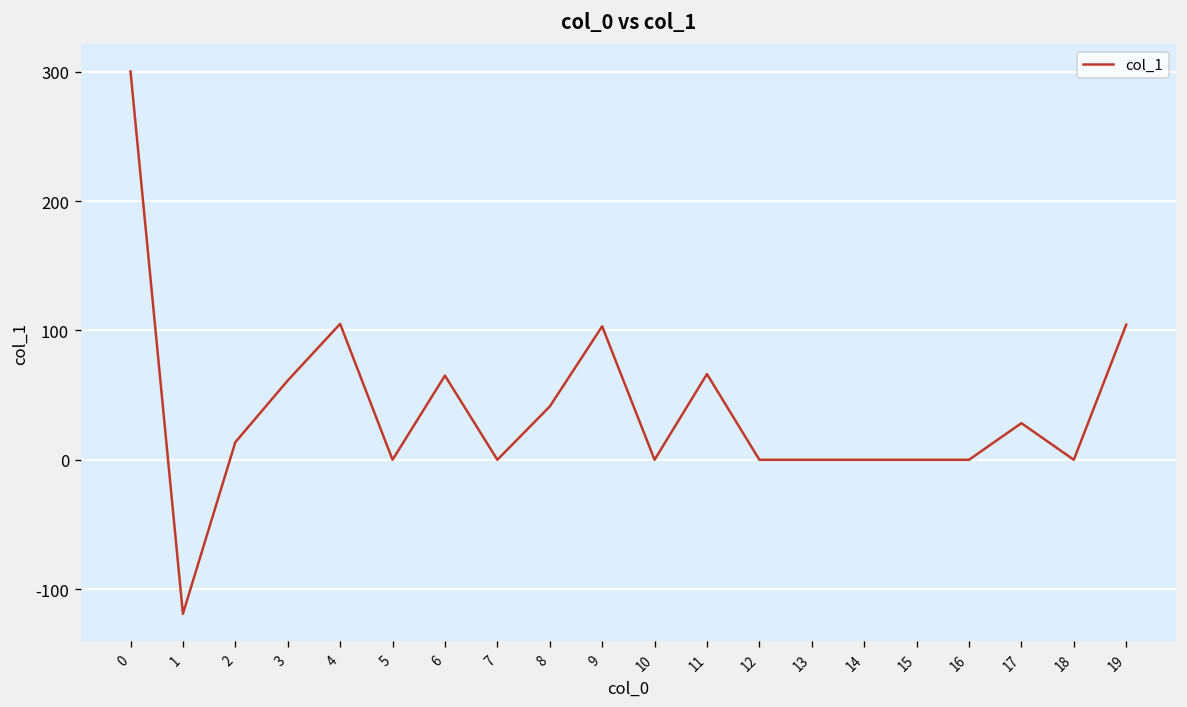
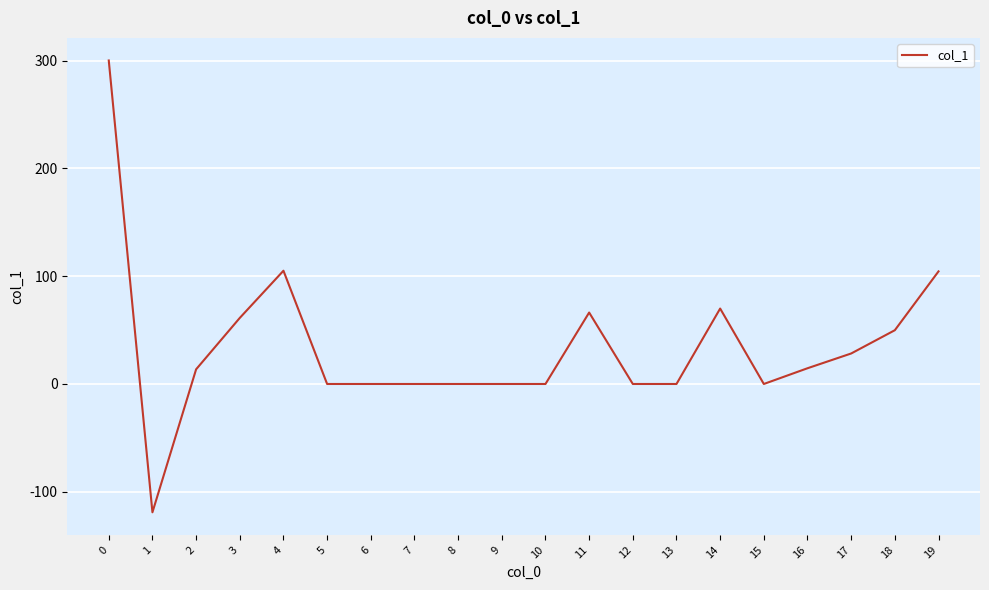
6: 65 -> 0
8: 41 -> 0
9: 103 -> 0
14: 0 -> 70
16: 0 -> 15
18: 0 -> 50
